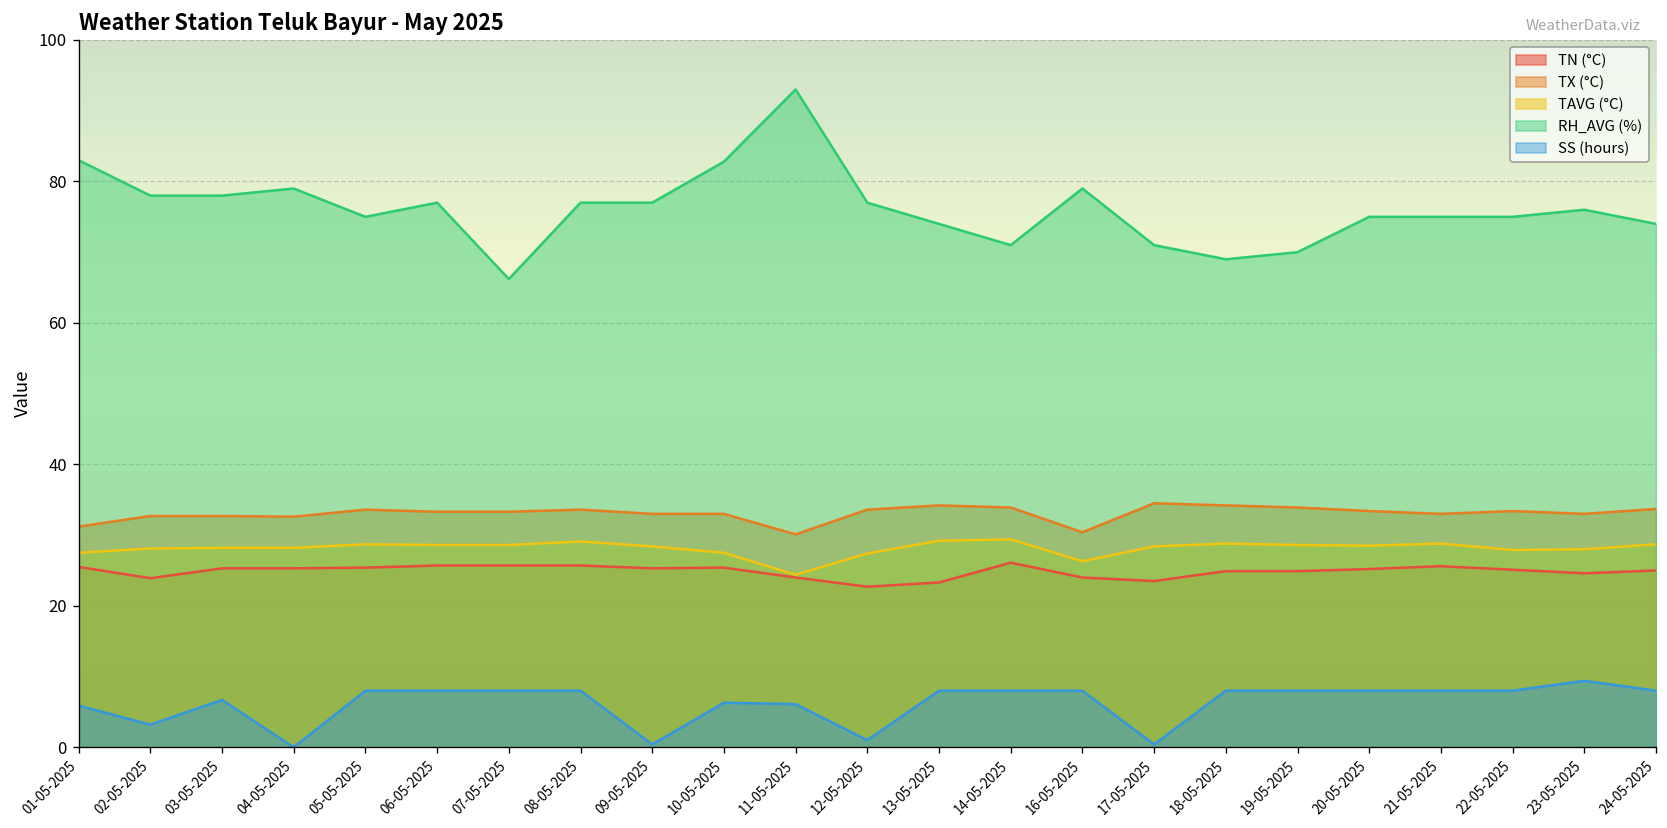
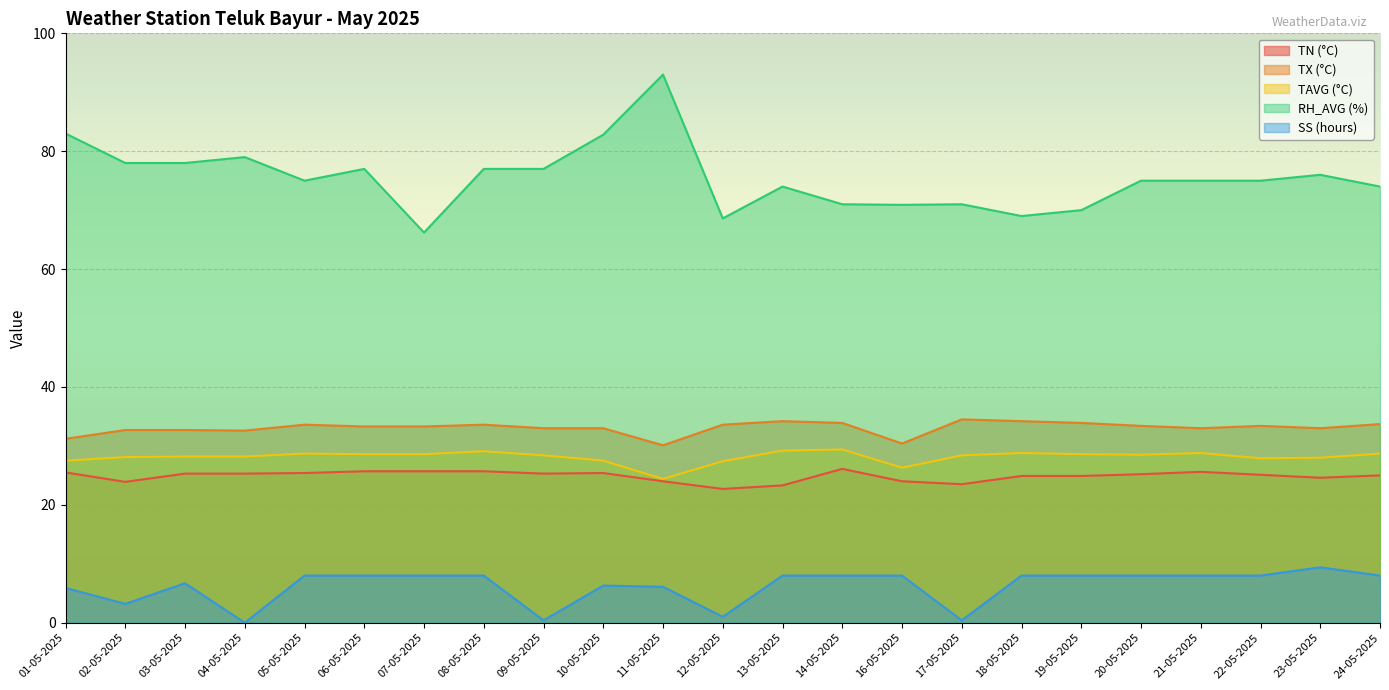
RH_AVG (%), 12-05-2025: 77 -> 69
RH_AVG (%), 16-05-2025: 79 -> 71
